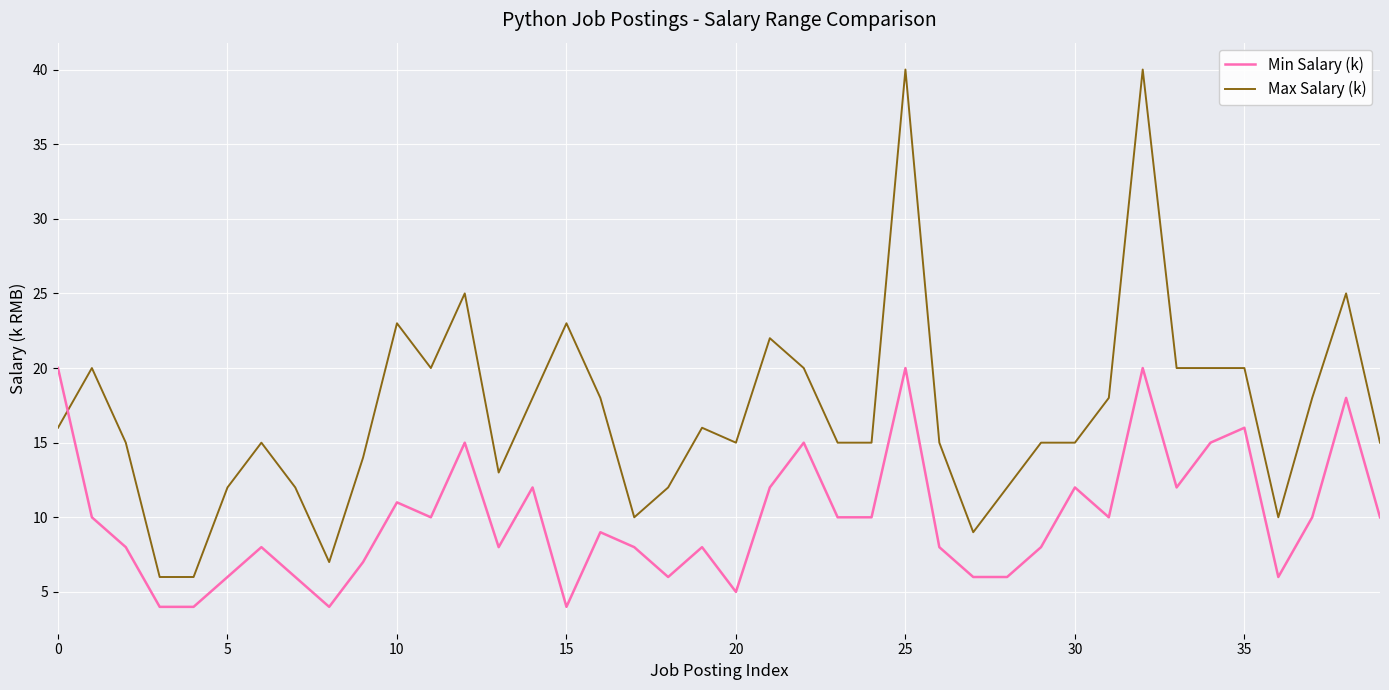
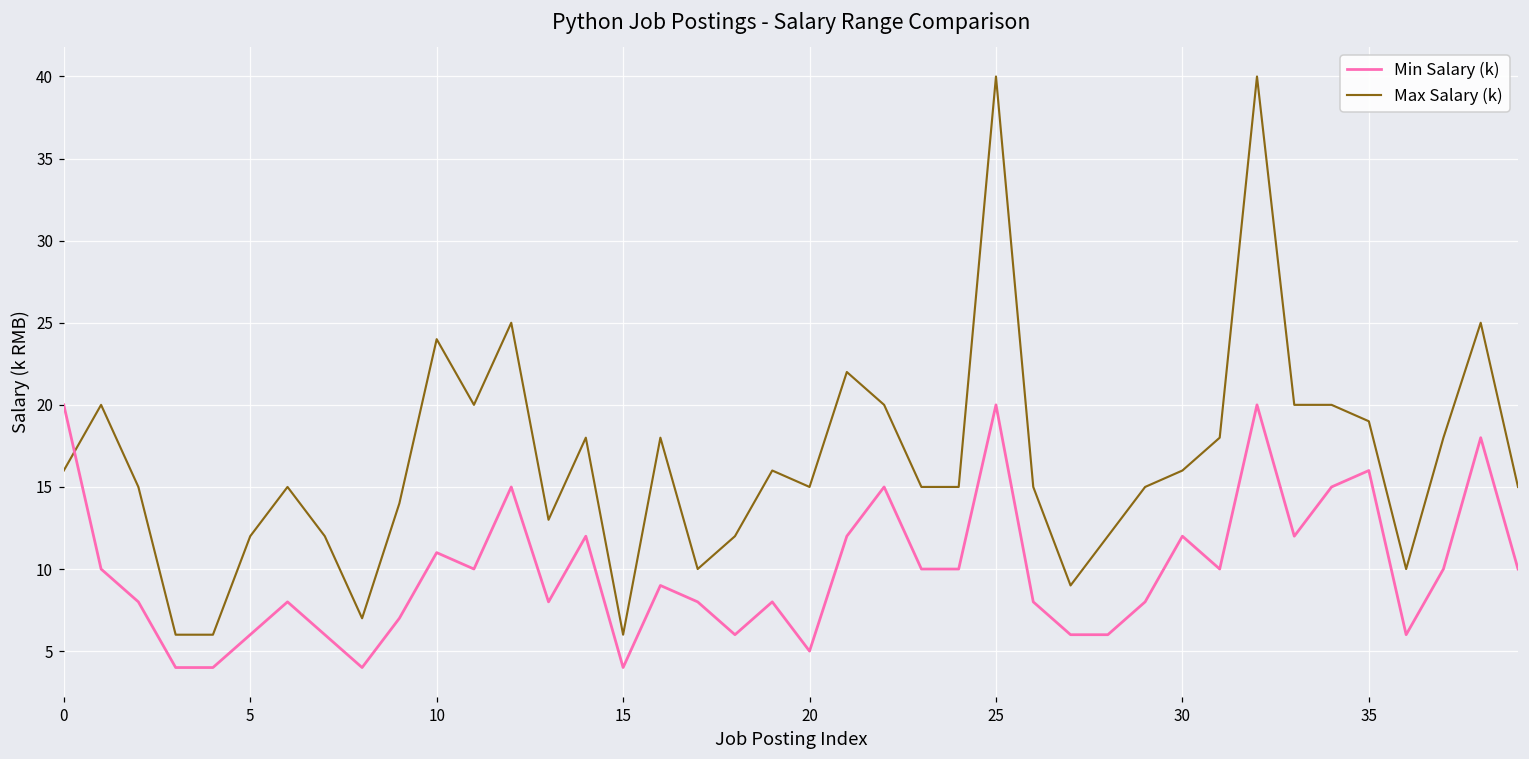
Max Salary (k), 10: 23 -> 24
Max Salary (k), 15: 23 -> 6
Max Salary (k), 30: 15 -> 16
Max Salary (k), 35: 20 -> 19
